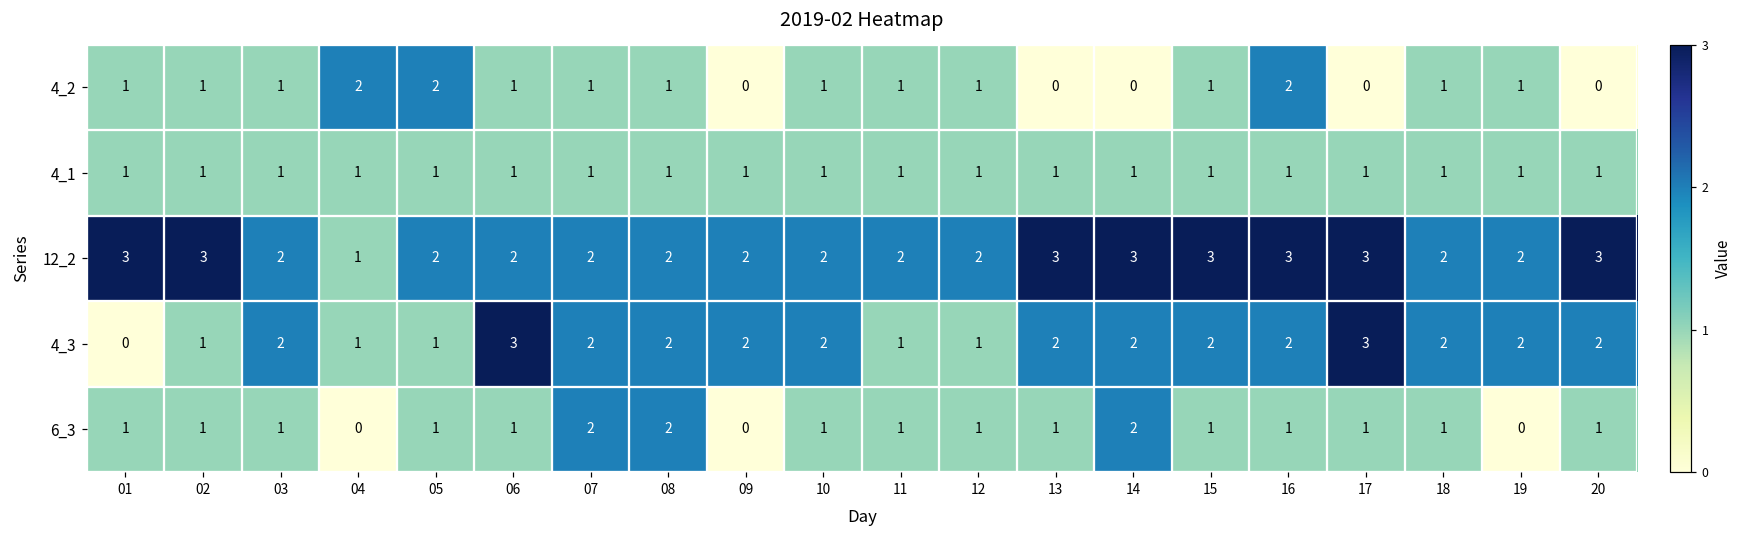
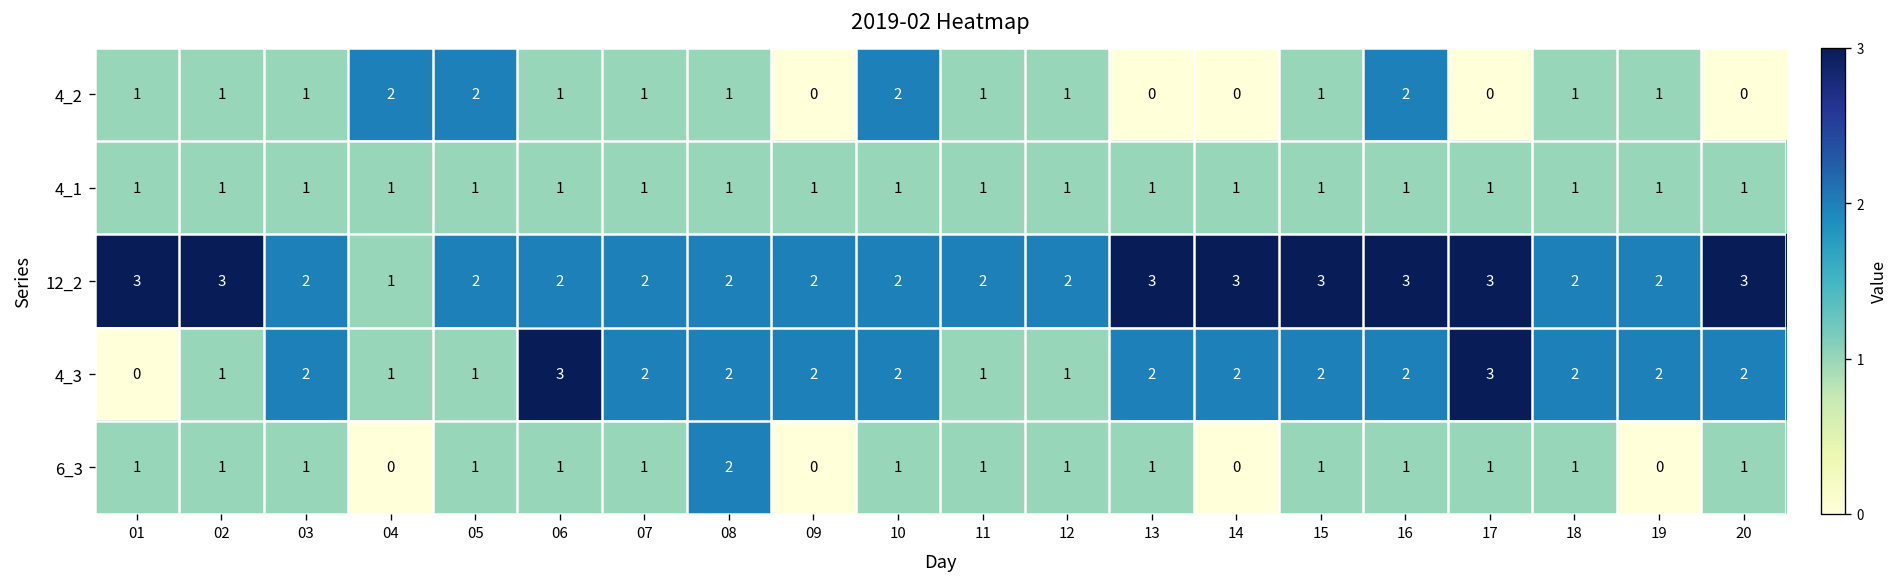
4_2, 10: 1 -> 2
6_3, 07: 2 -> 1
6_3, 14: 2 -> 0
